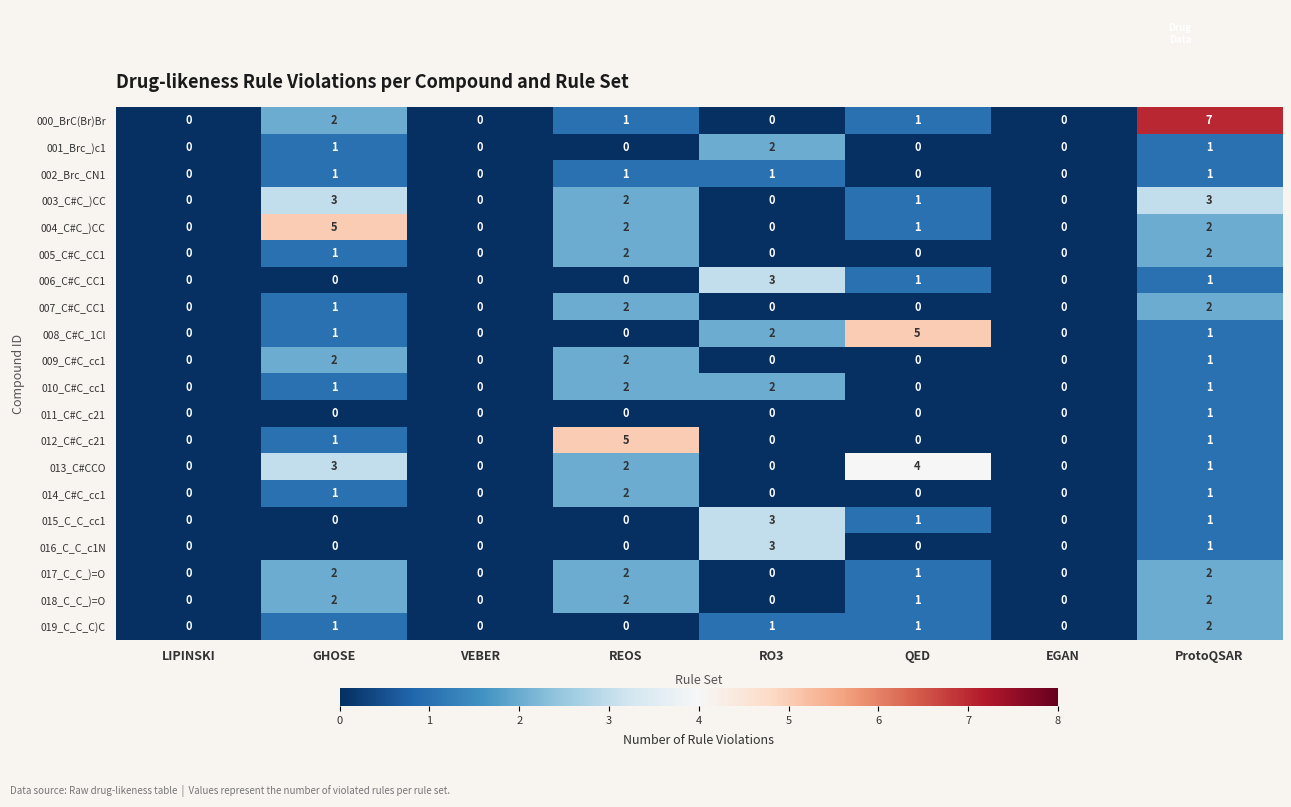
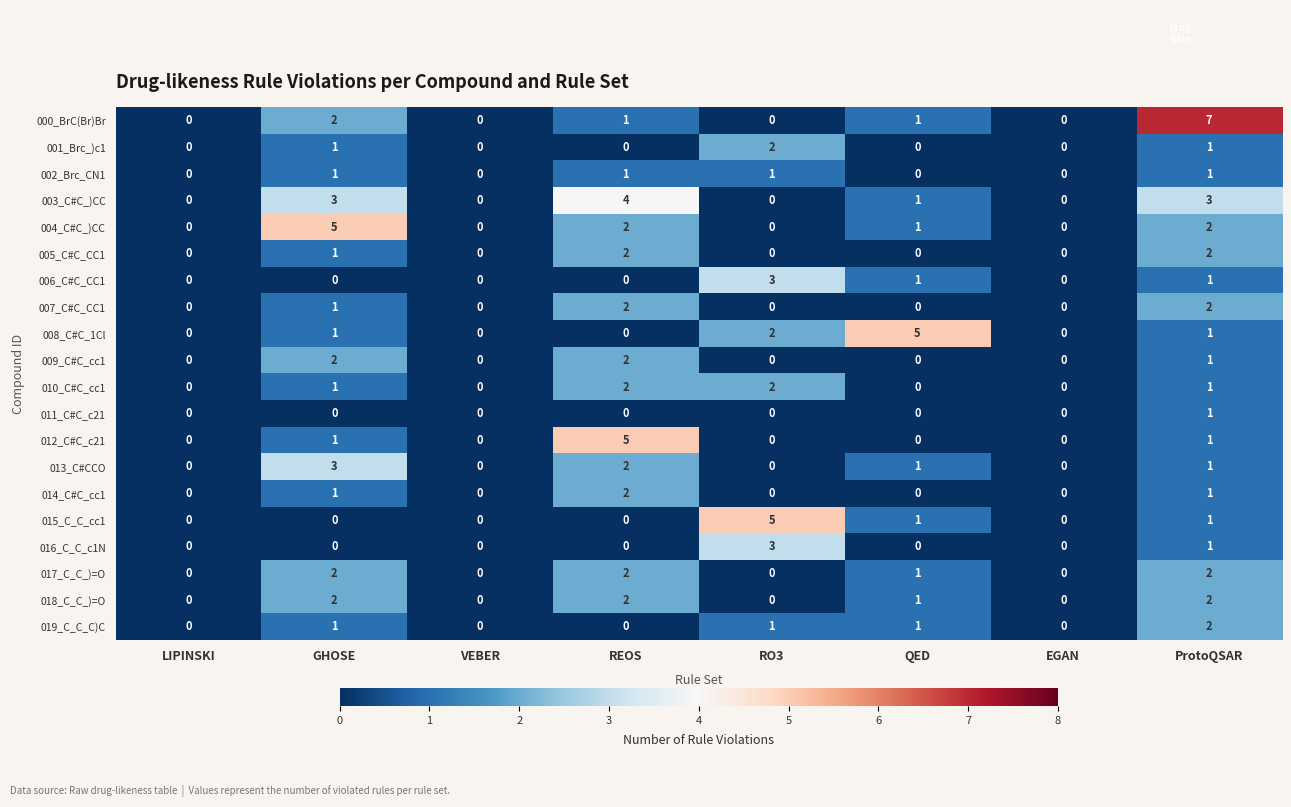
003_C#C_)CC, REOS: 2 -> 4
013_C#CCO, QED: 4 -> 1
015_C_C_cc1, RO3: 3 -> 5
